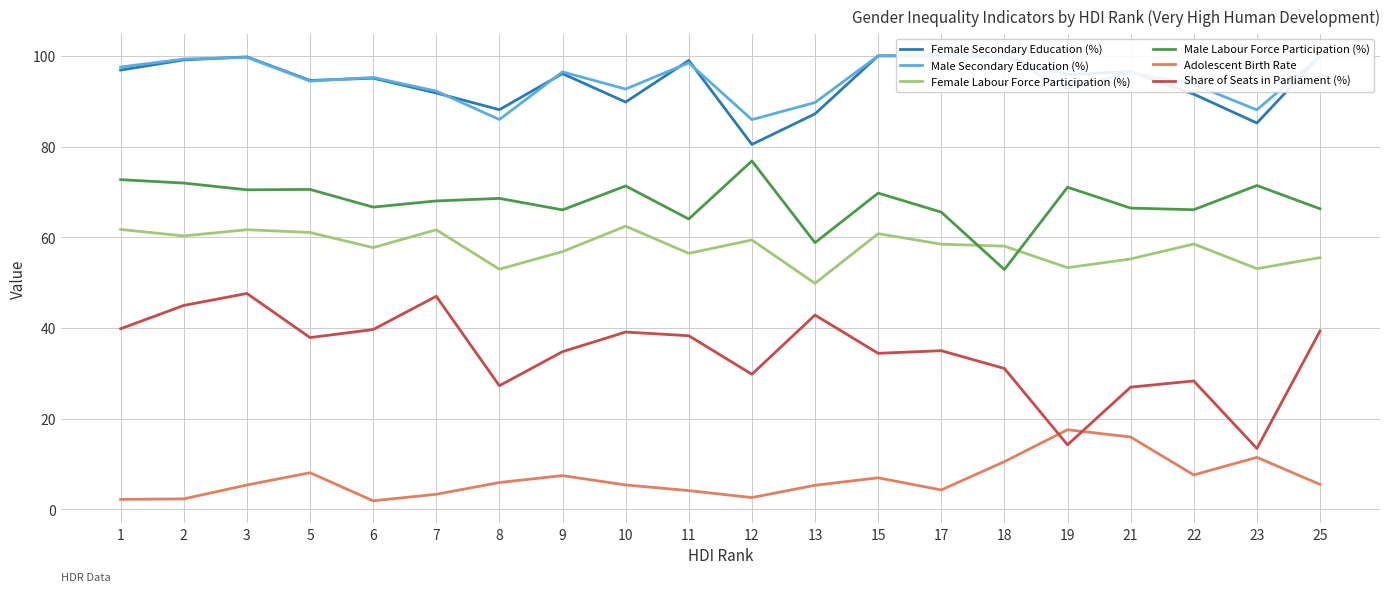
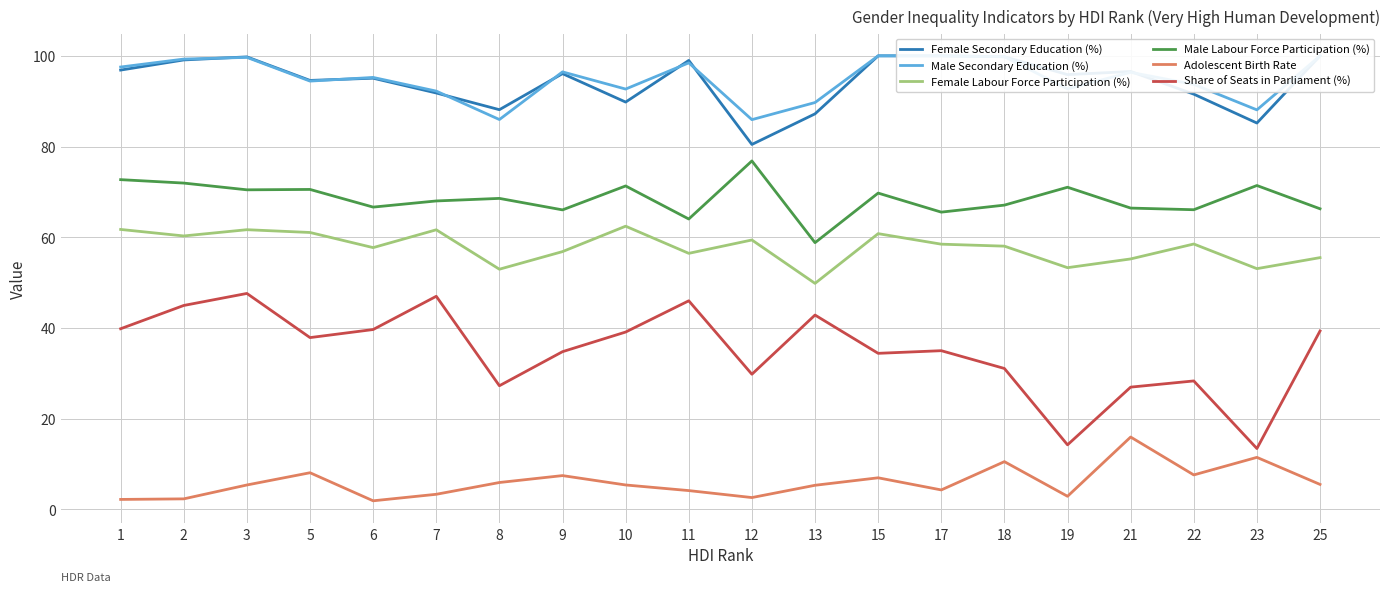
Share of Seats in Parliament (%), 11: 38 -> 46
Male Labour Force Participation (%), 18: 53 -> 67
Adolescent Birth Rate, 19: 18 -> 3
